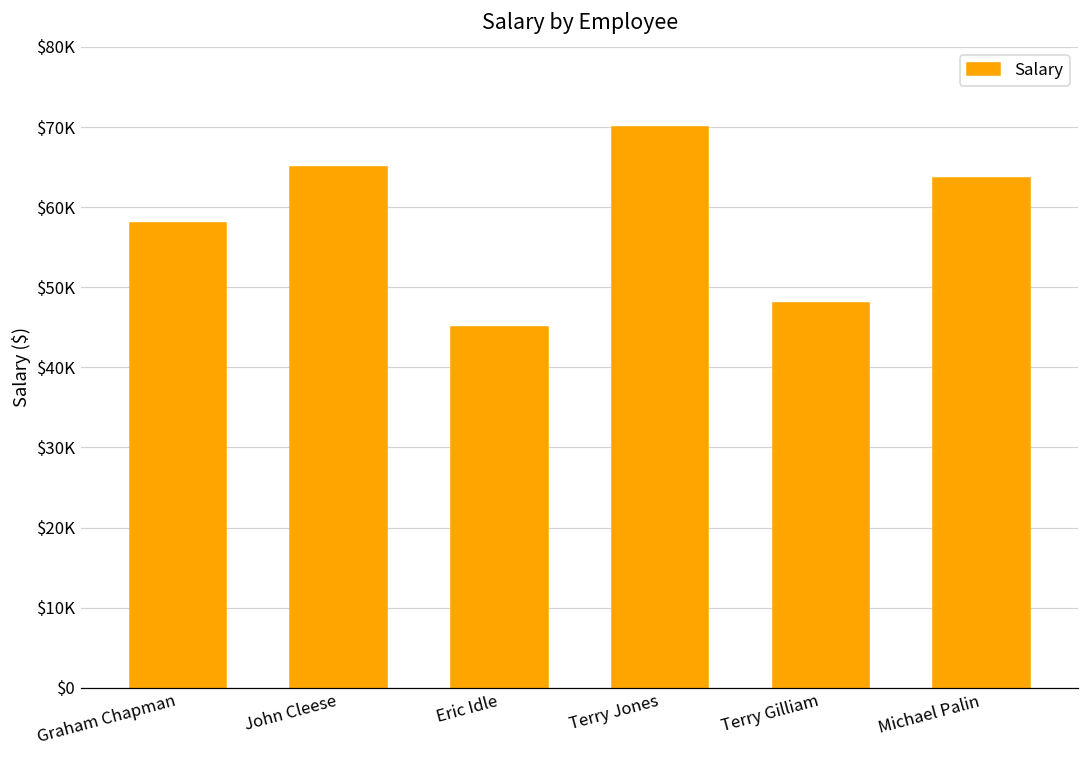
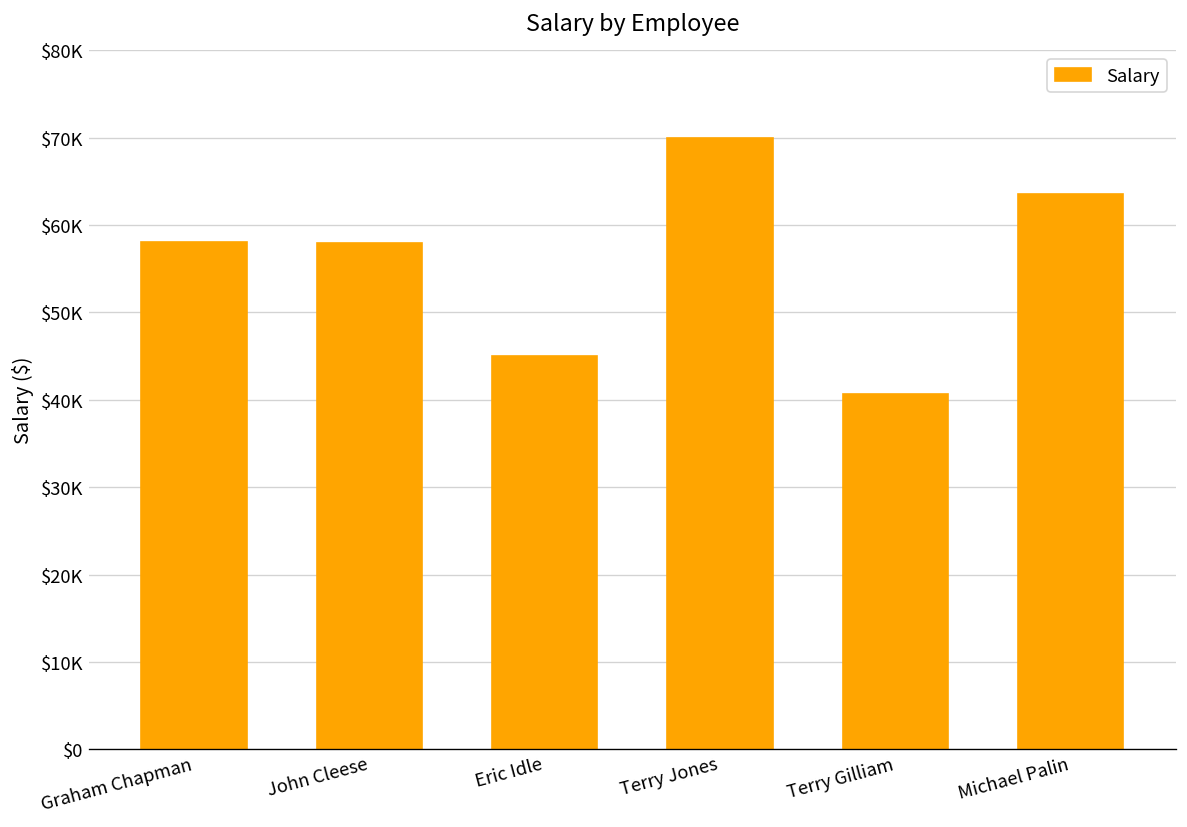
John Cleese: $65000 -> $58000
Terry Gilliam: $48000 -> $41000
